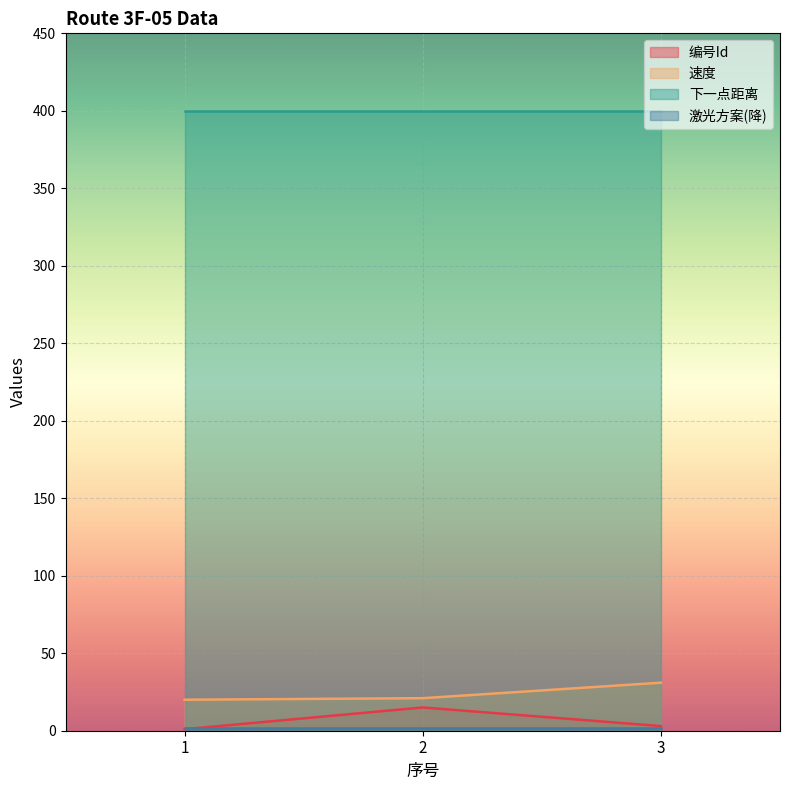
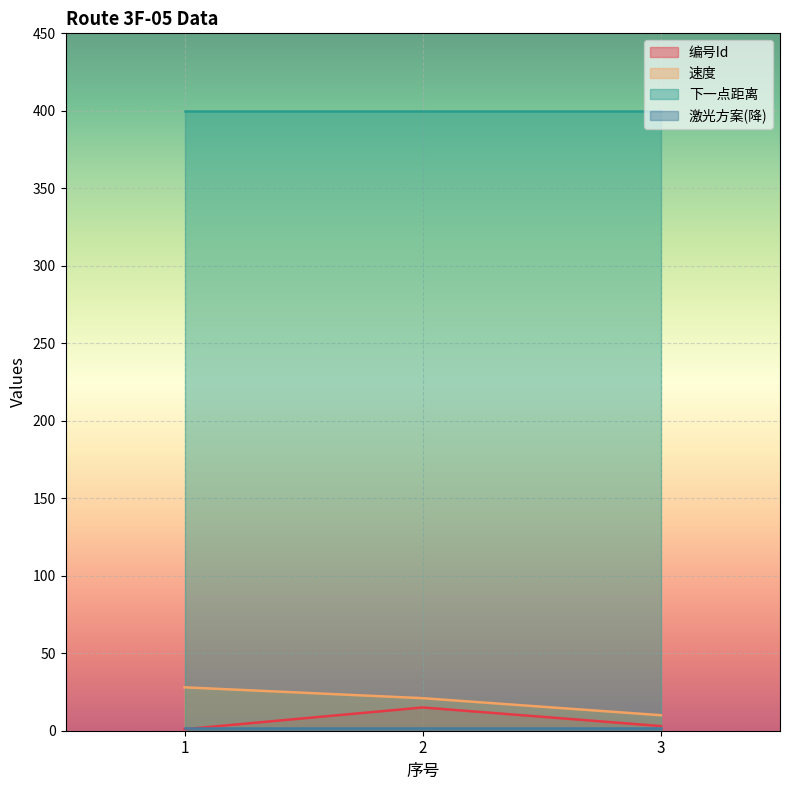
速度, 1: 20 -> 28
速度, 3: 31 -> 10
